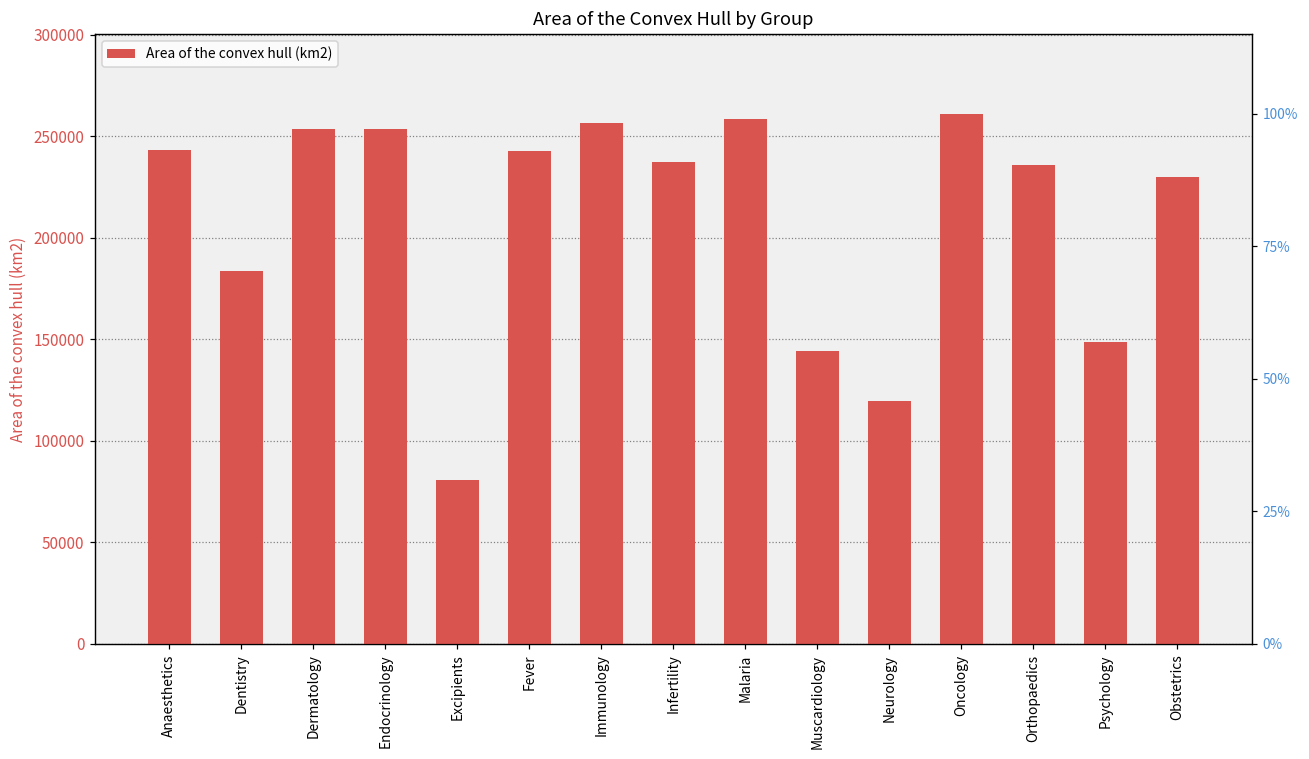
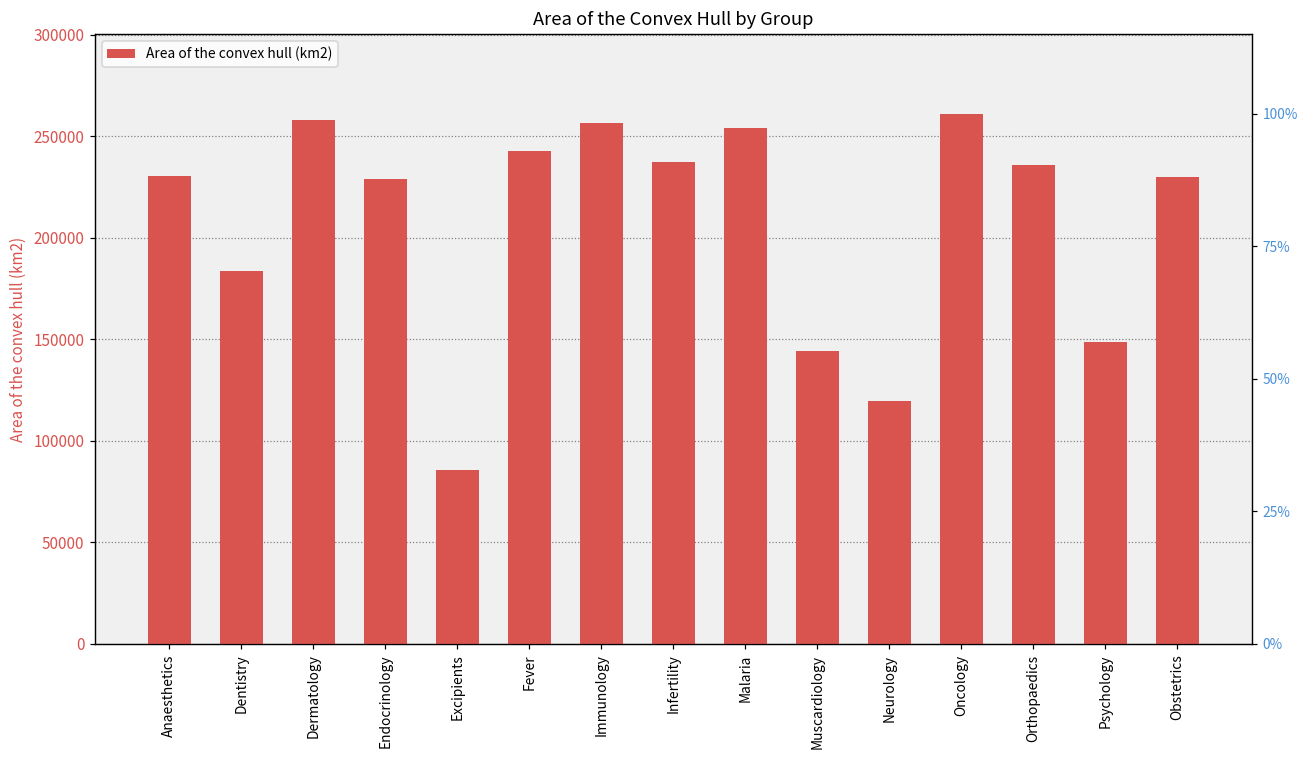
Anaesthetics: 243000 -> 230000
Dermatology: 253000 -> 258000
Endocrinology: 254000 -> 229000
Excipients: 81000 -> 86000
Malaria: 259000 -> 254000
